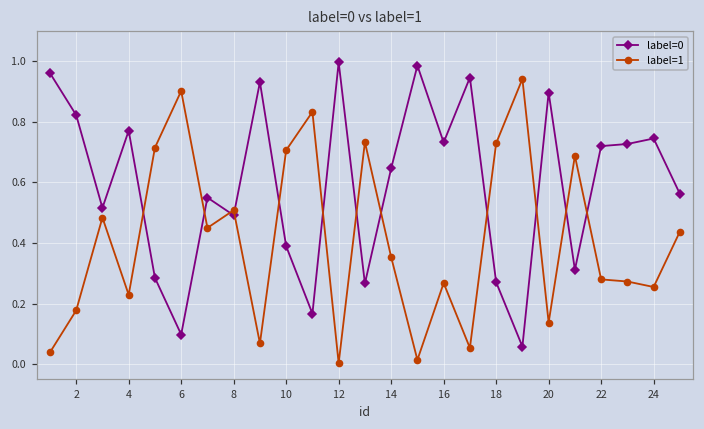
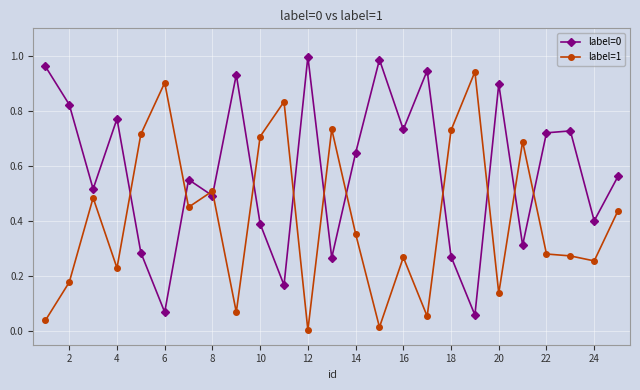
label=0, 6: 0.10 -> 0.07
label=0, 24: 0.75 -> 0.40
